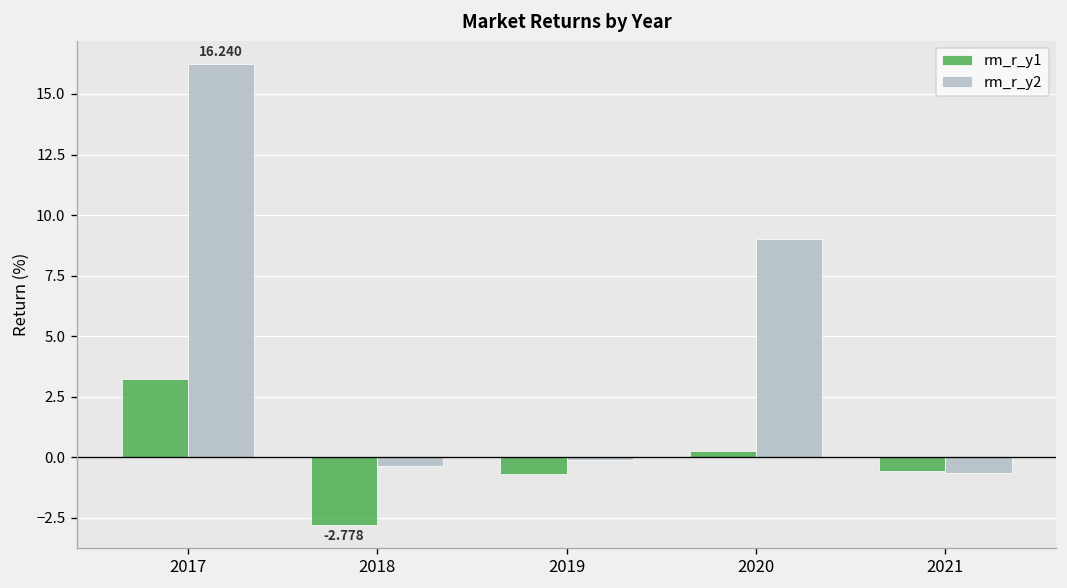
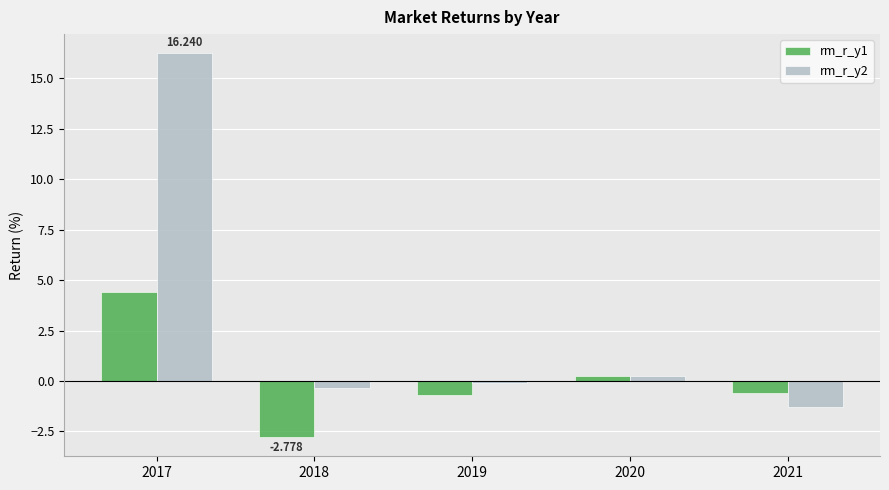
rm_r_y1, 2017: 3.2 -> 4.4
rm_r_y2, 2020: 9.0 -> 0.3
rm_r_y2, 2021: -0.7 -> -1.3
